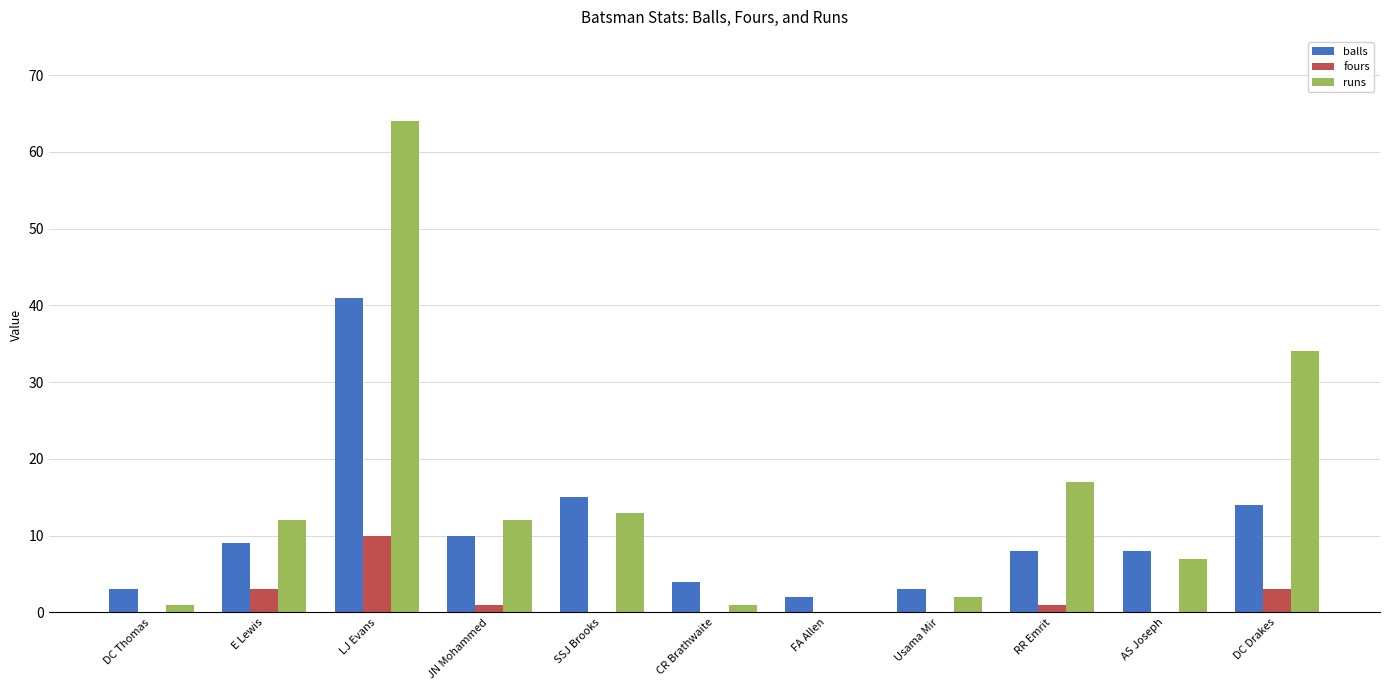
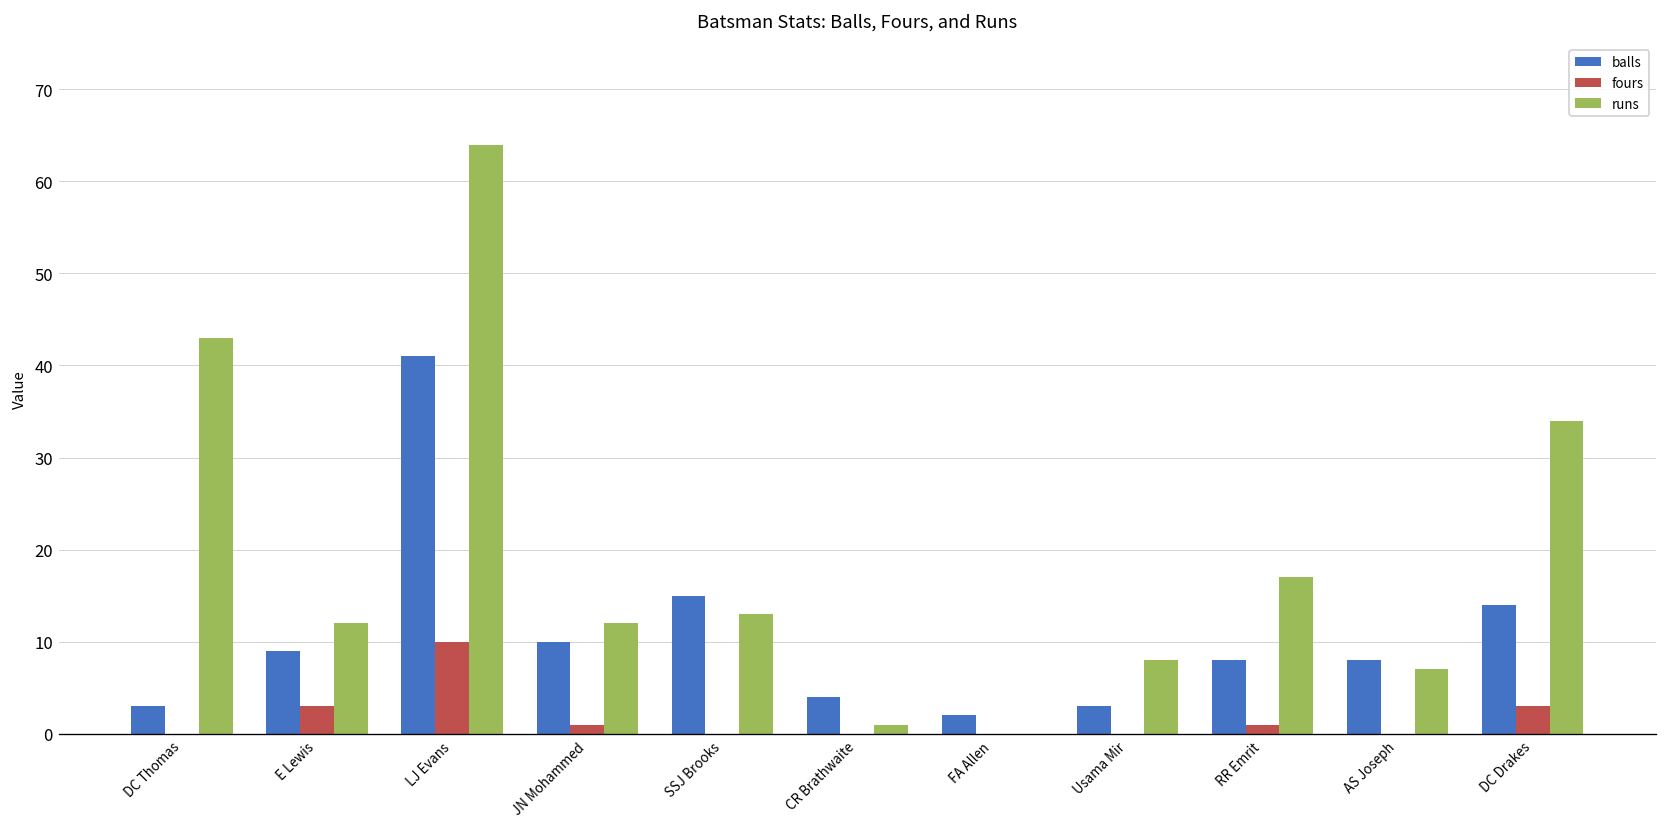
runs, DC Thomas: 1 -> 43
runs, Usama Mir: 2 -> 8
